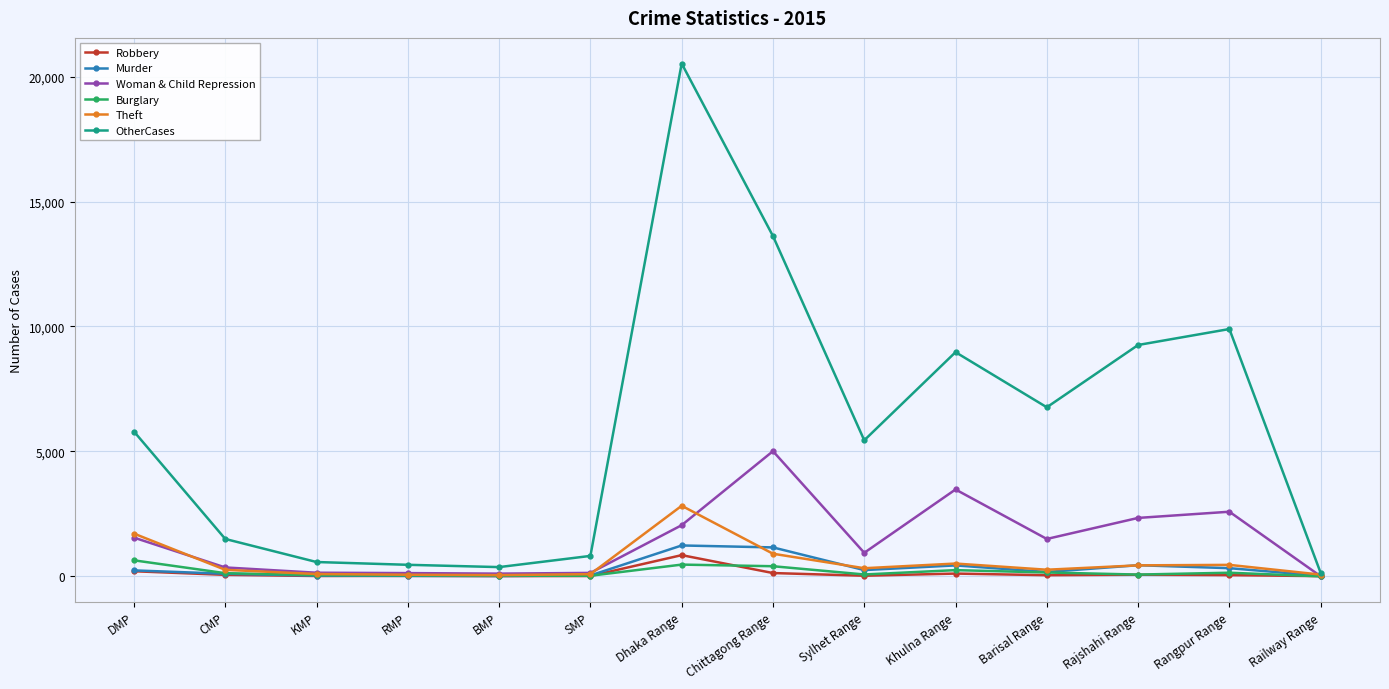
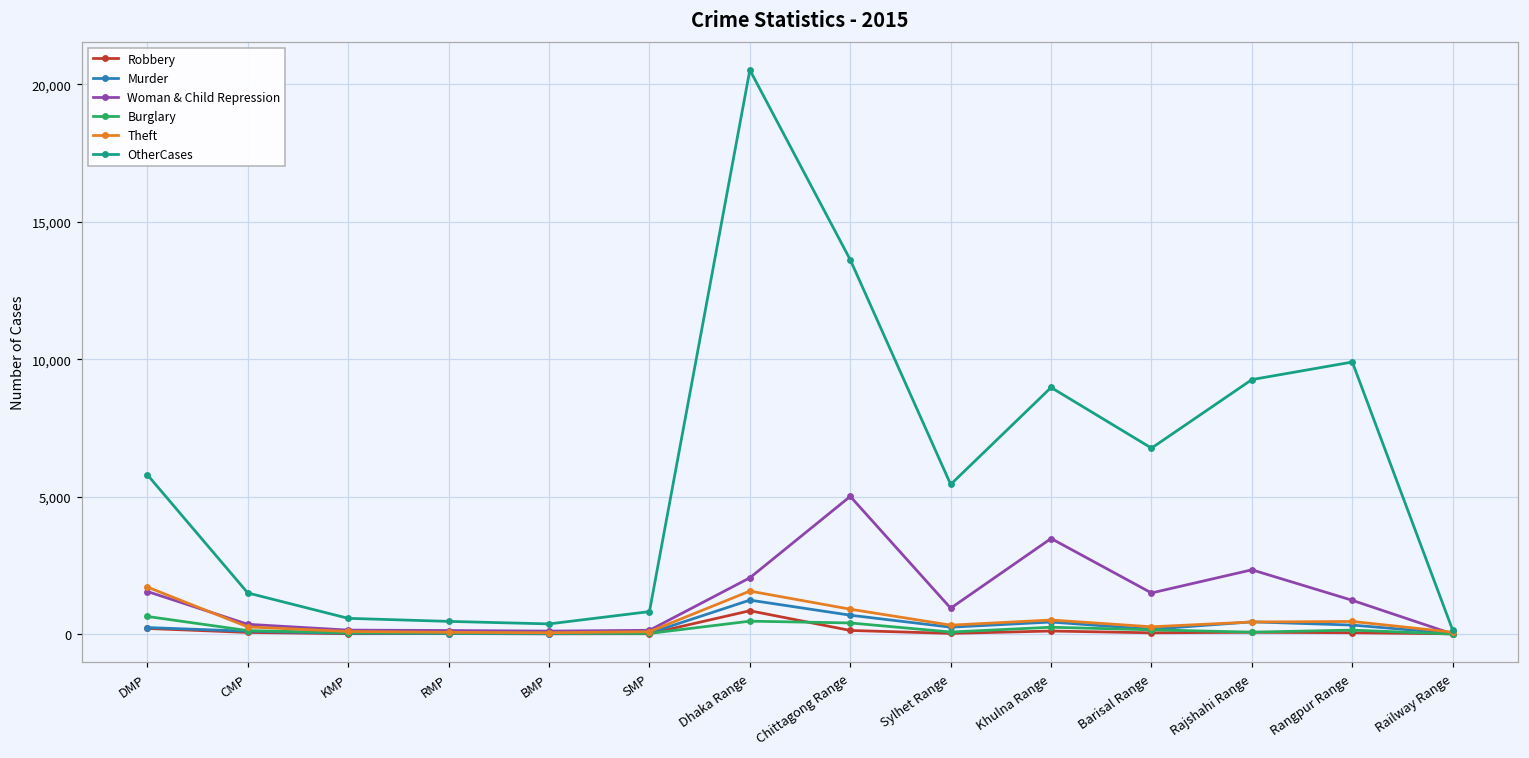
Theft, Dhaka Range: 2,800 -> 1,600
Murder, Chittagong Range: 1,200 -> 700
Woman & Child Repression, Rangpur Range: 2,600 -> 1,200
